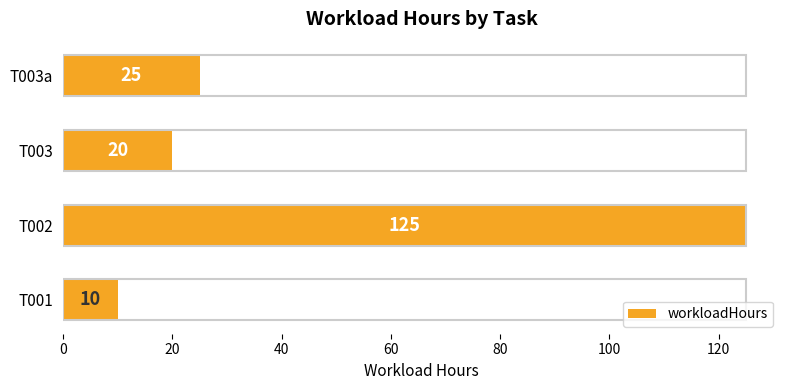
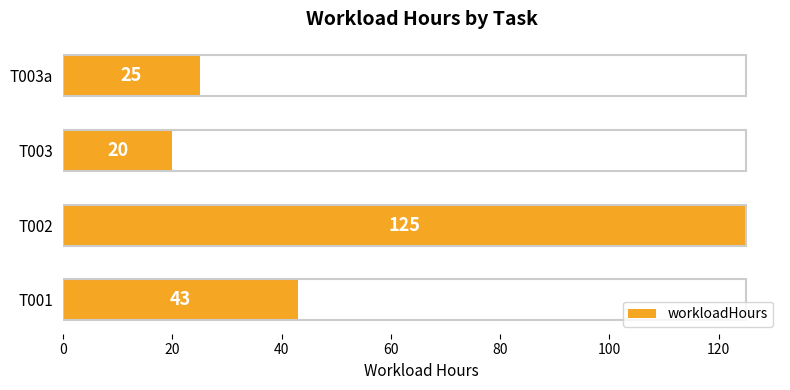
T001: 10 -> 43
